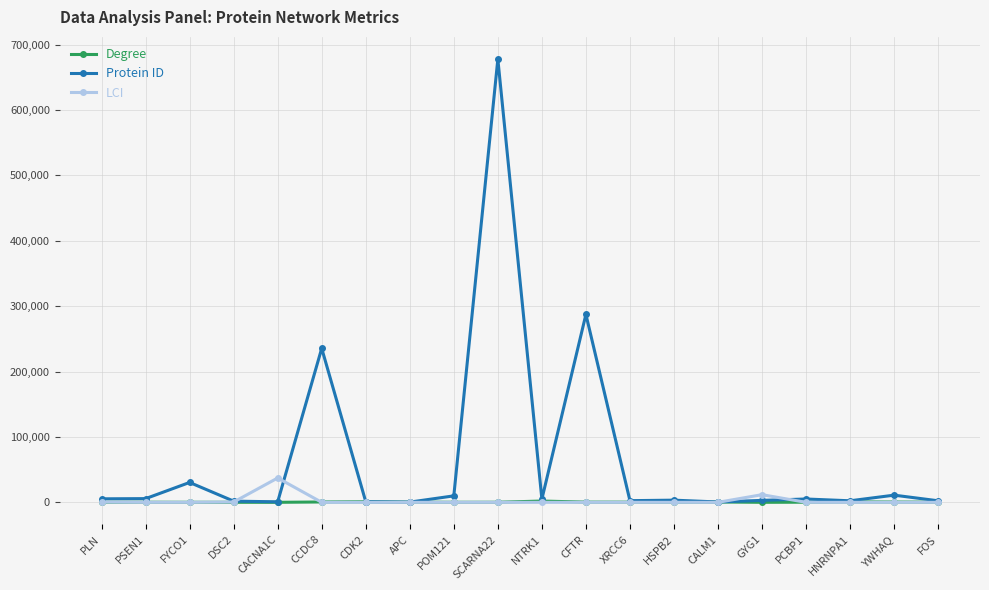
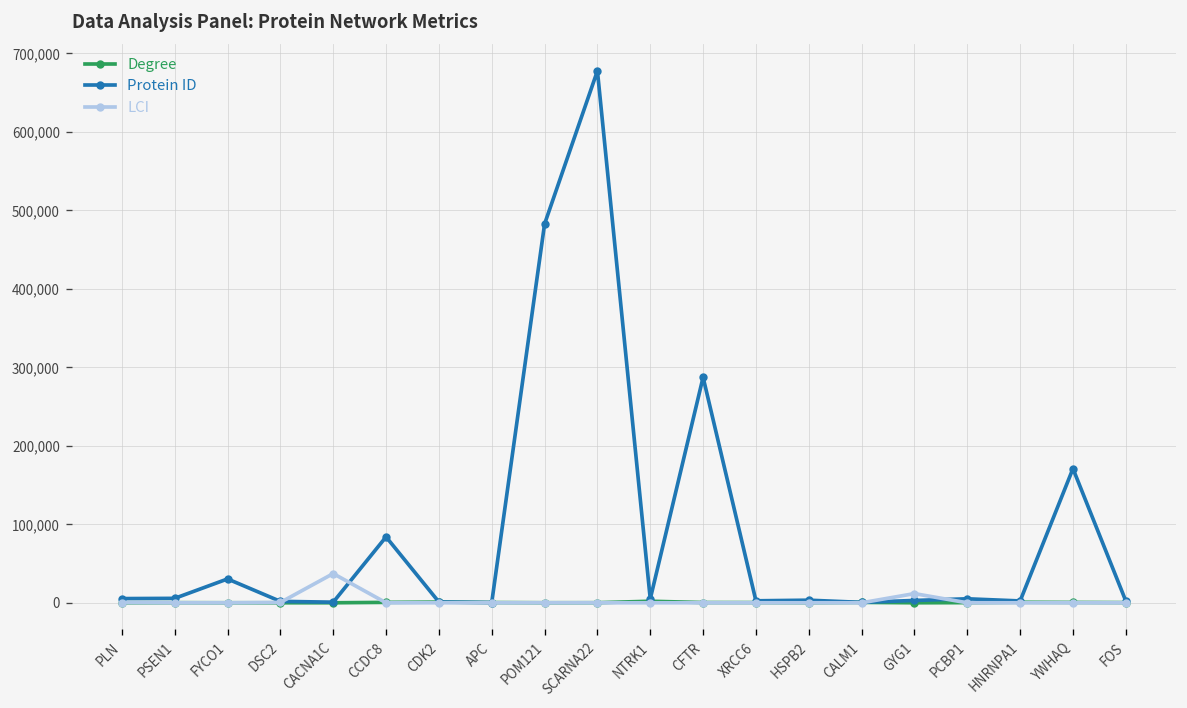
Protein ID, CCDC8: 240,000 -> 80,000
Protein ID, POM121: 10,000 -> 480,000
Protein ID, YWHAQ: 10,000 -> 170,000
